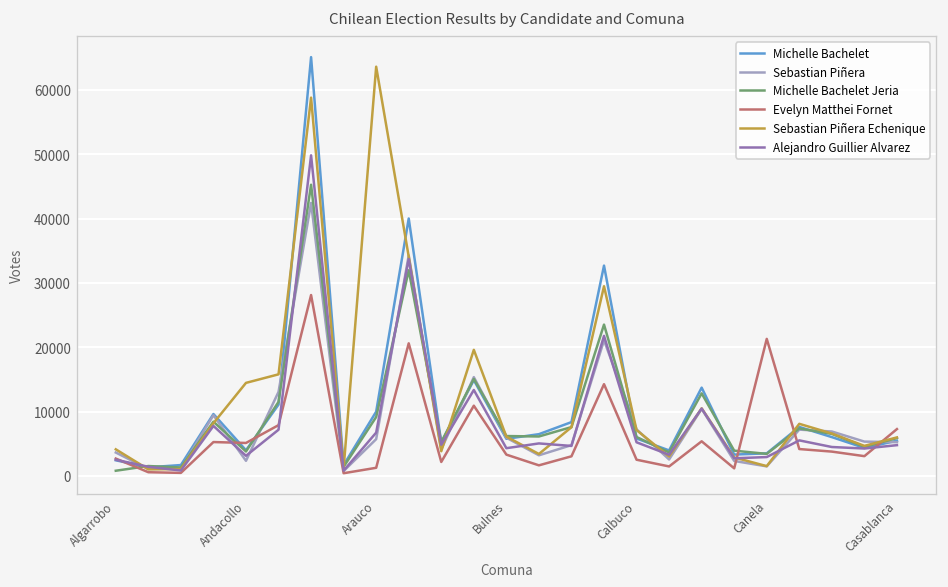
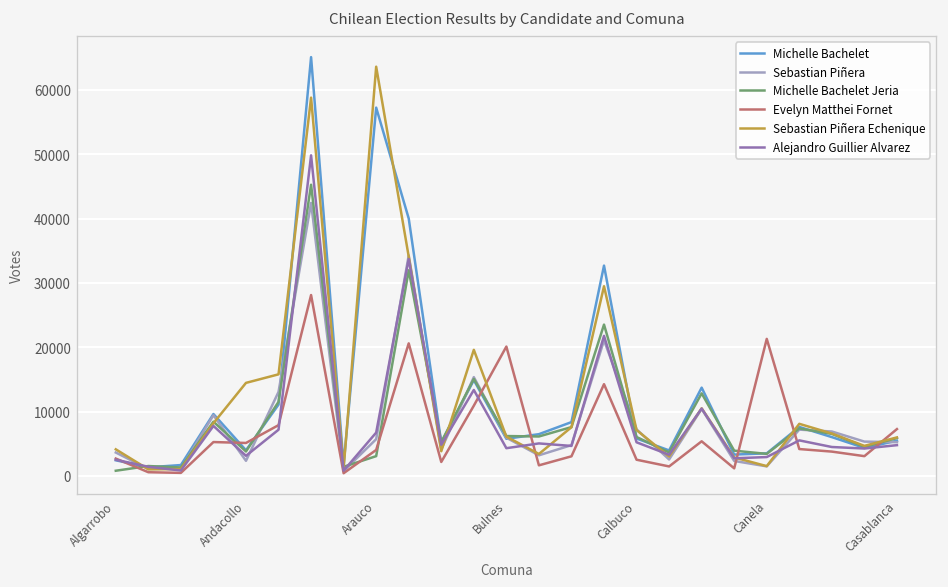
Michelle Bachelet, Arauco: 10000 -> 57000
Michelle Bachelet Jeria, Arauco: 9000 -> 3000
Evelyn Matthei Fornet, Arauco: 1000 -> 4000
Evelyn Matthei Fornet, Bulnes: 3000 -> 20000
